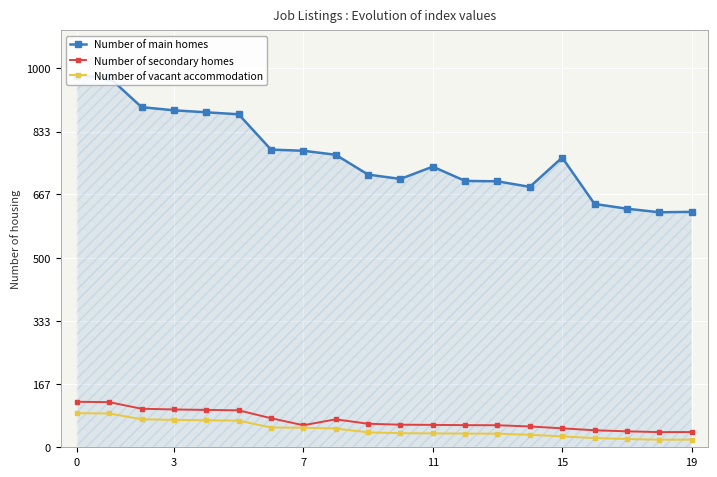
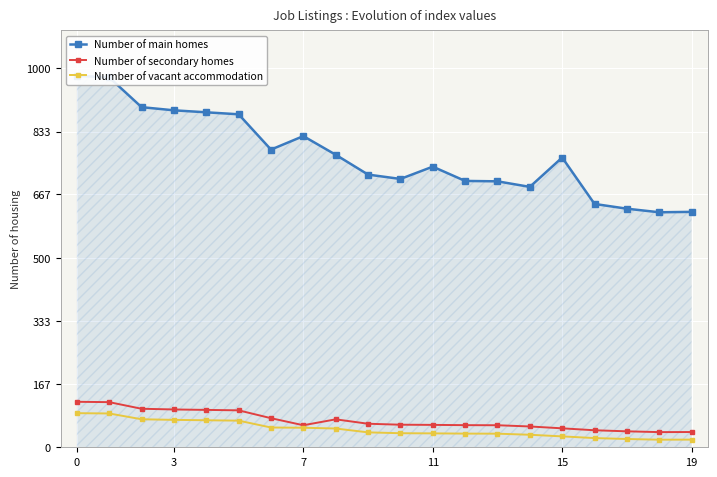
Number of main homes, 7: 780 -> 820
